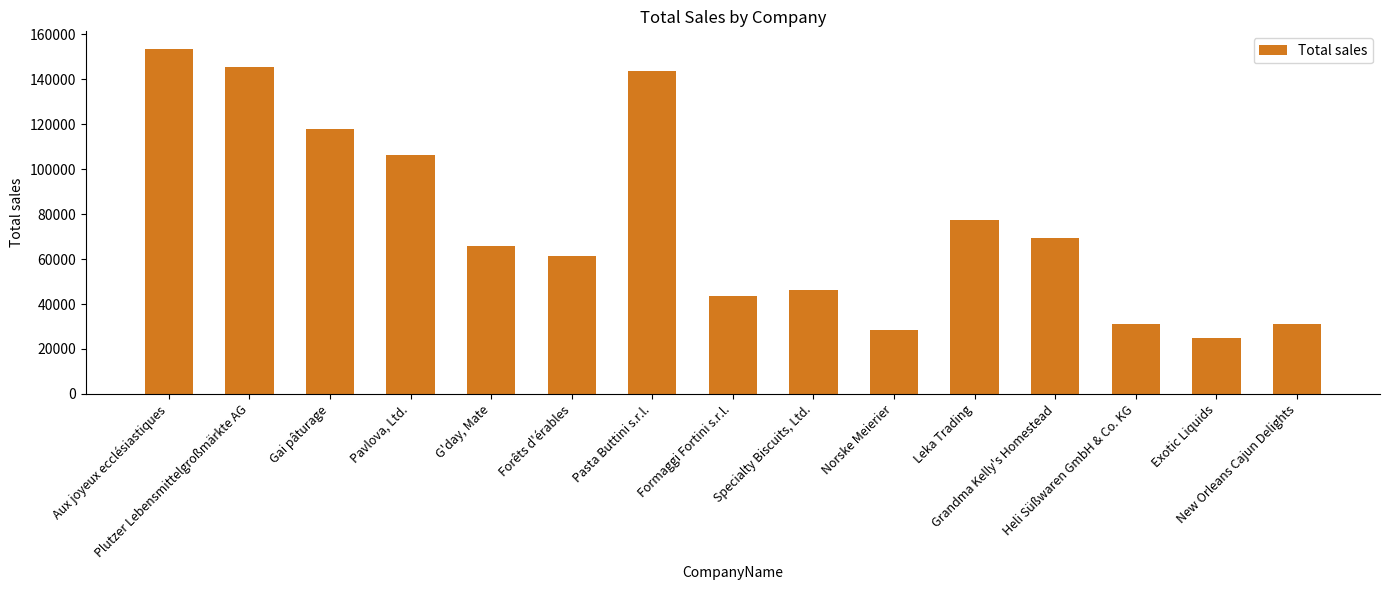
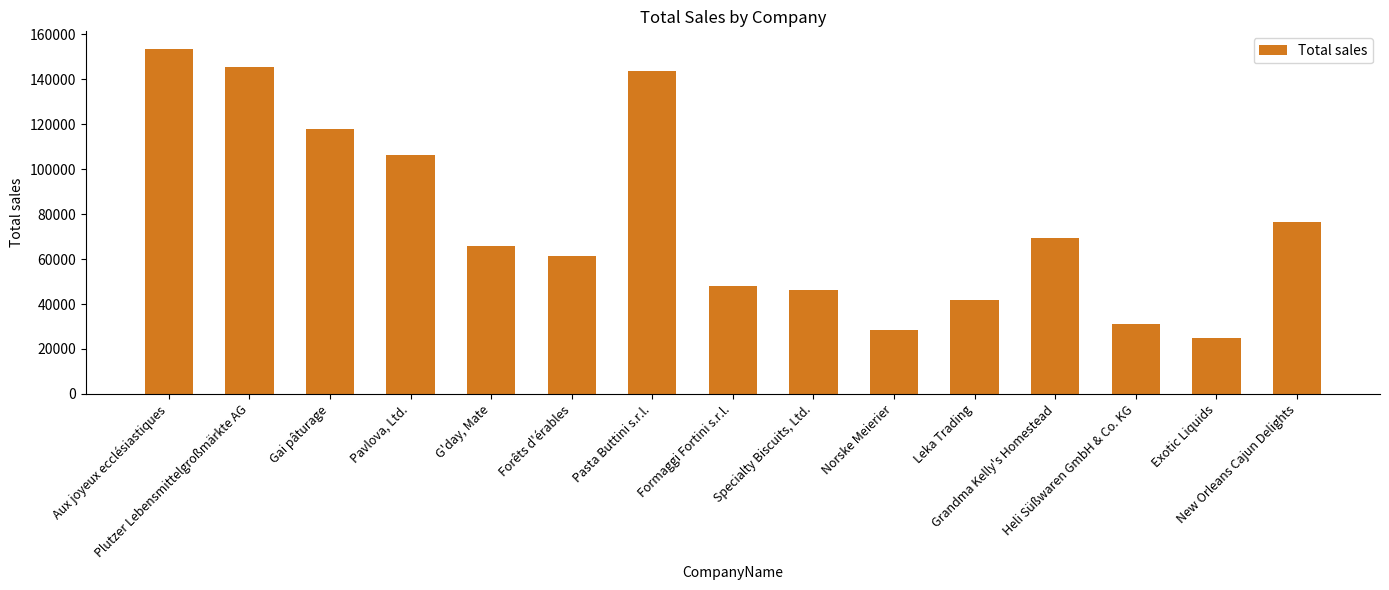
Formaggi Fortini s.r.l.: 44000 -> 48000
Leka Trading: 77000 -> 42000
New Orleans Cajun Delights: 31000 -> 76000
